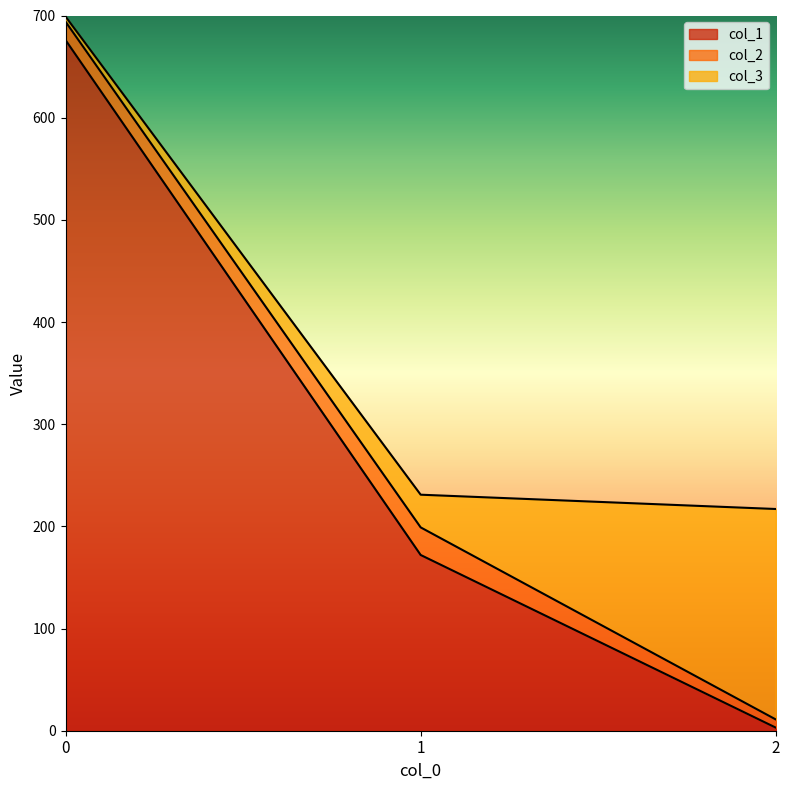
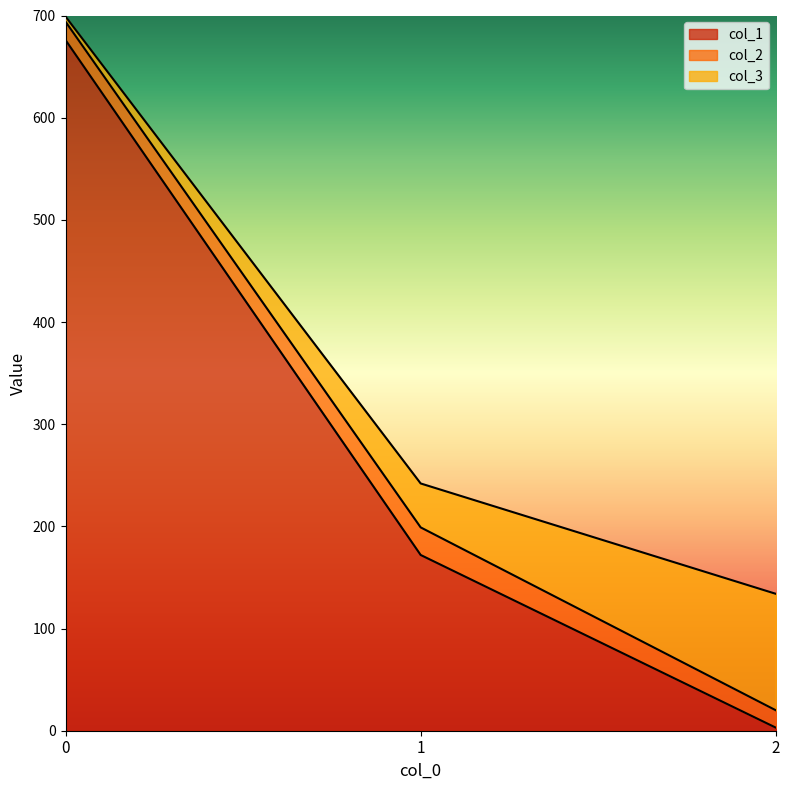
col_3, 1: 32 -> 43
col_2, 2: 8 -> 17
col_3, 2: 206 -> 114
